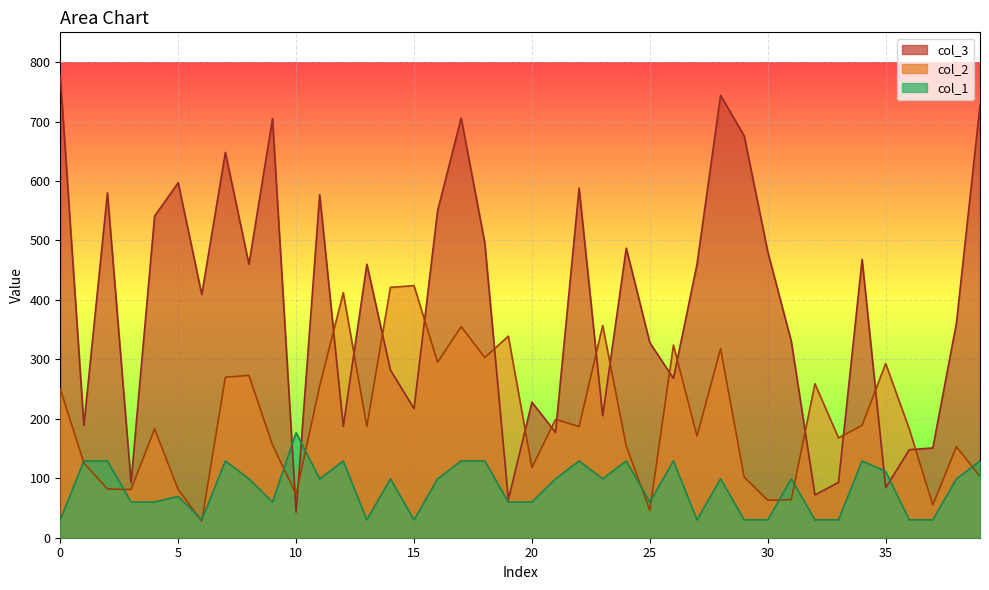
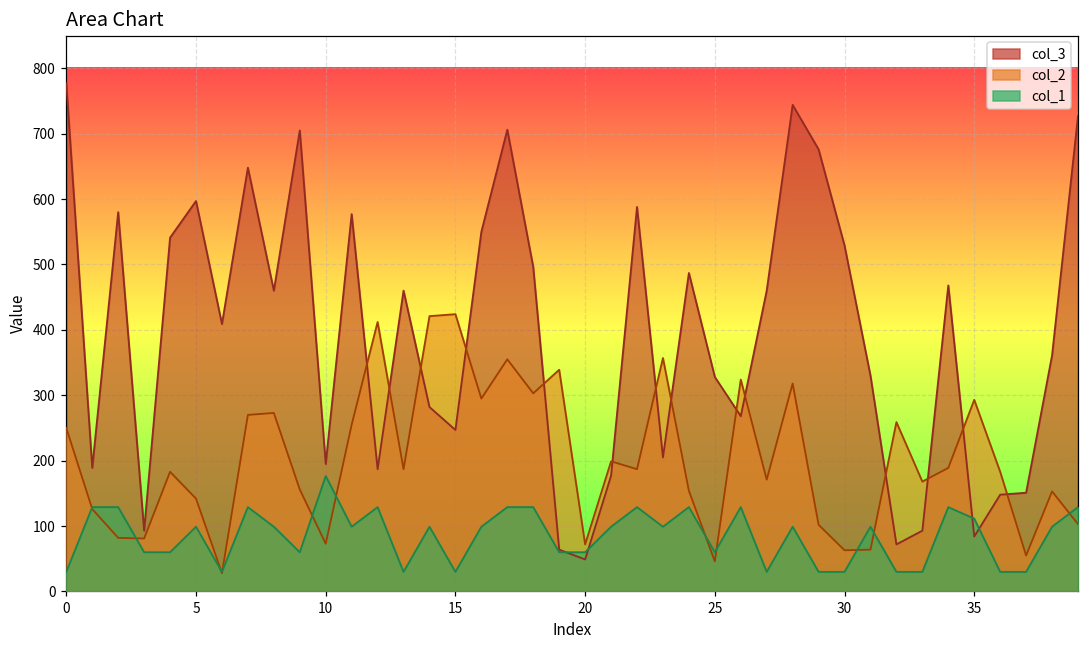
col_2, 5: 80 -> 140
col_1, 5: 70 -> 100
col_3, 10: 40 -> 200
col_3, 15: 220 -> 250
col_3, 20: 230 -> 50
col_2, 20: 120 -> 70
col_3, 30: 480 -> 530
